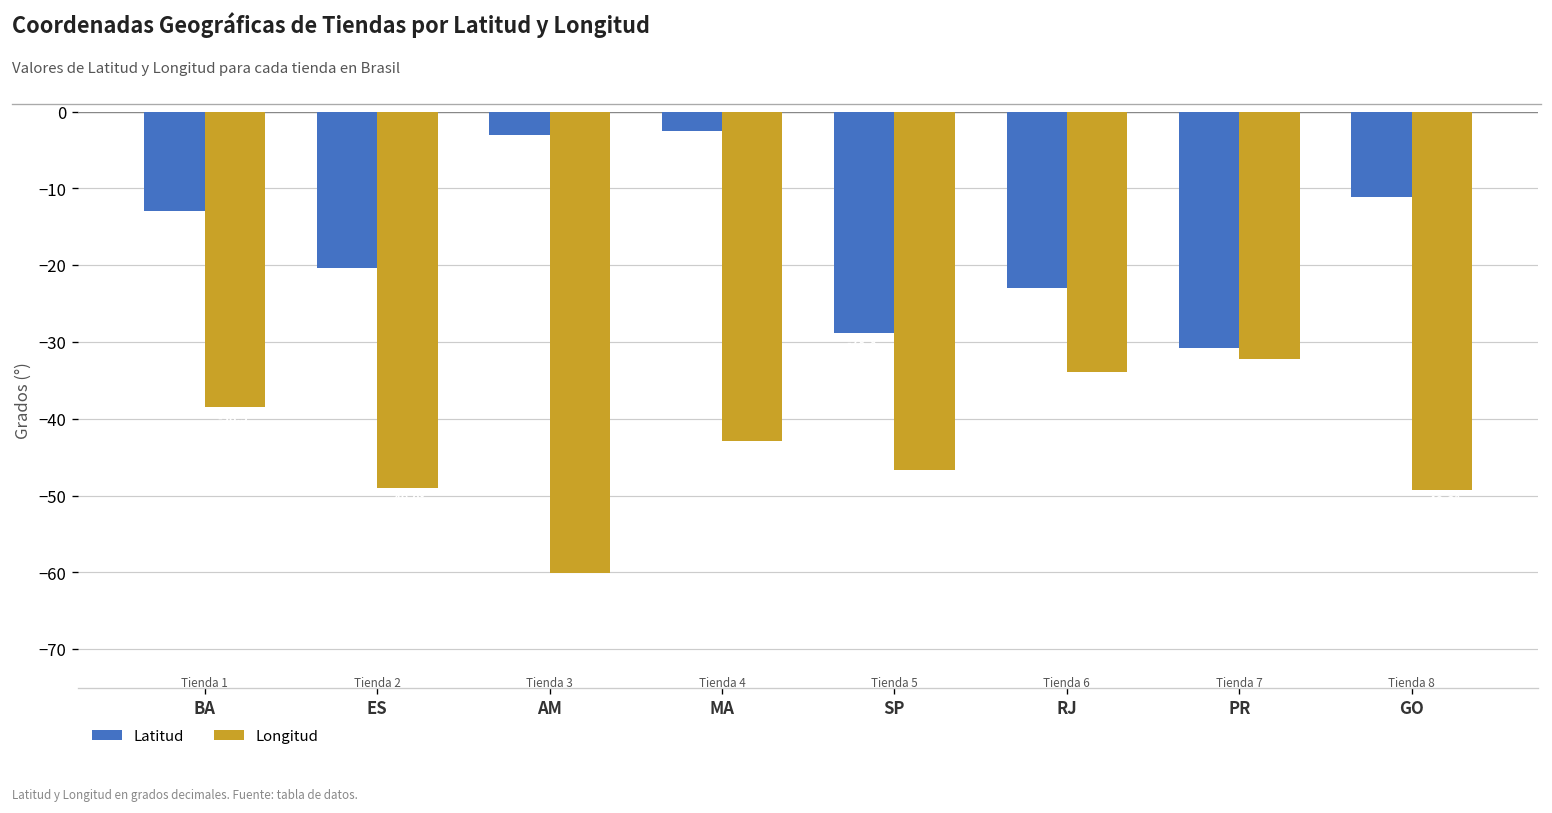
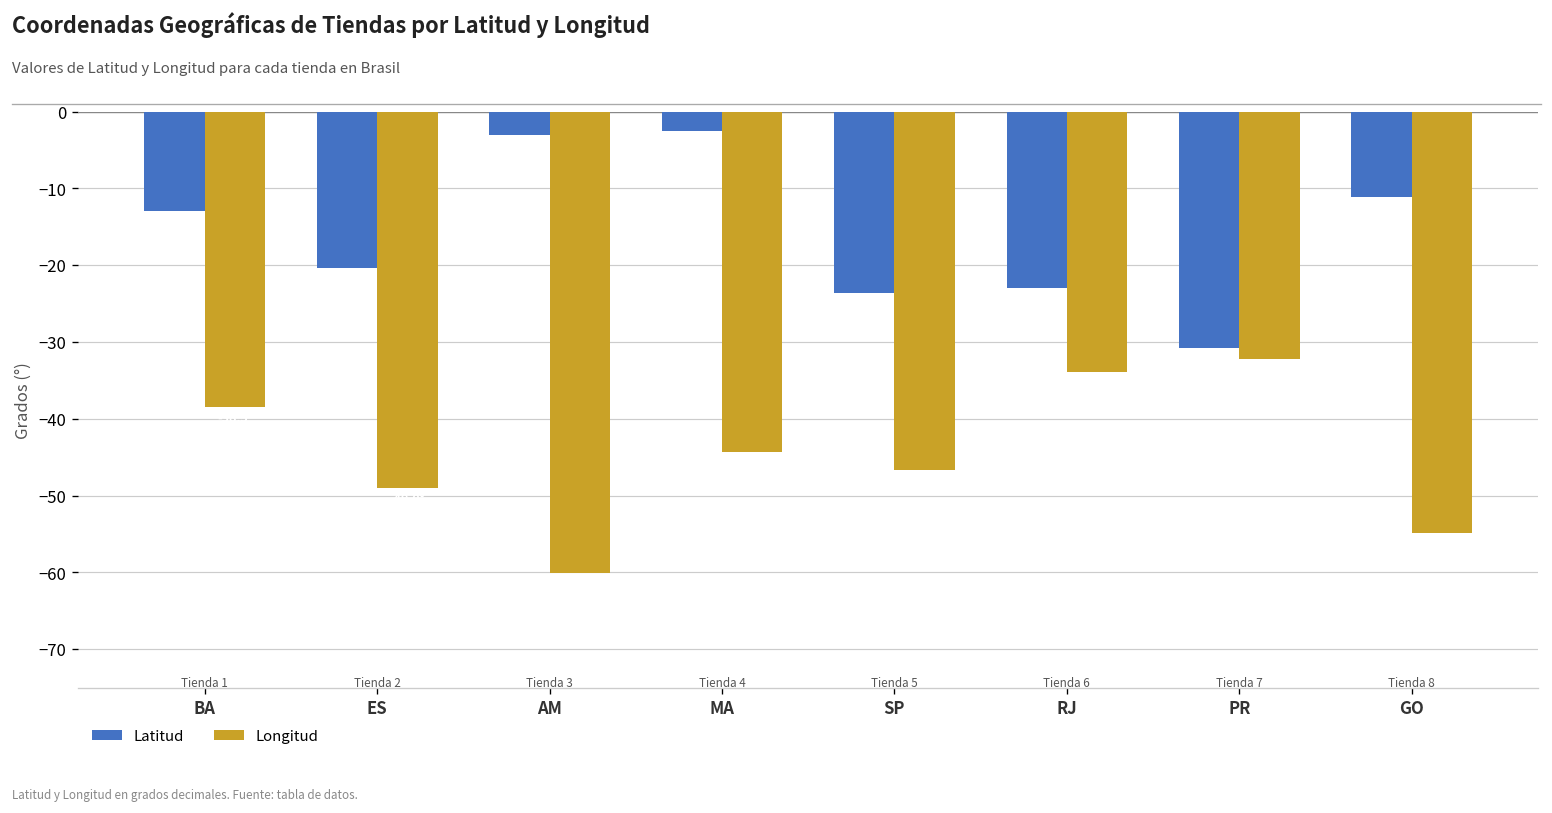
Longitud, MA: -43 -> -44
Latitud, SP: -29 -> -24
Longitud, GO: -49 -> -55
